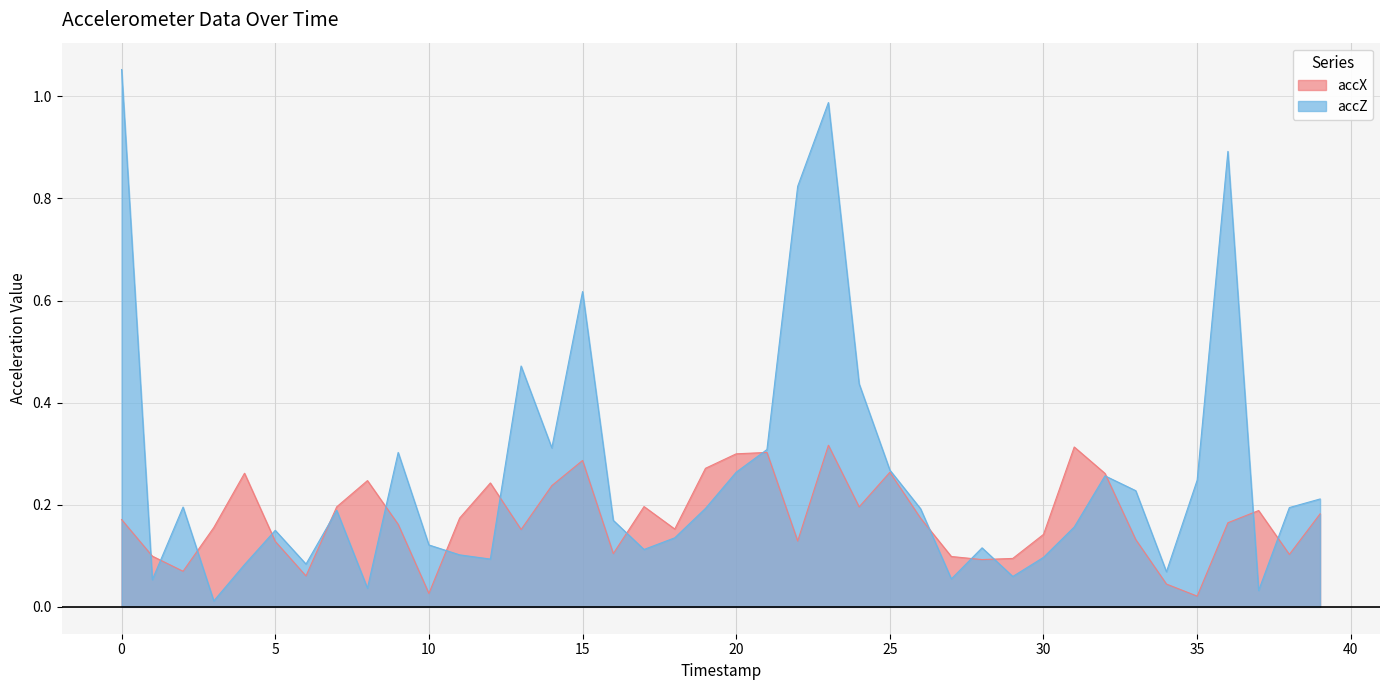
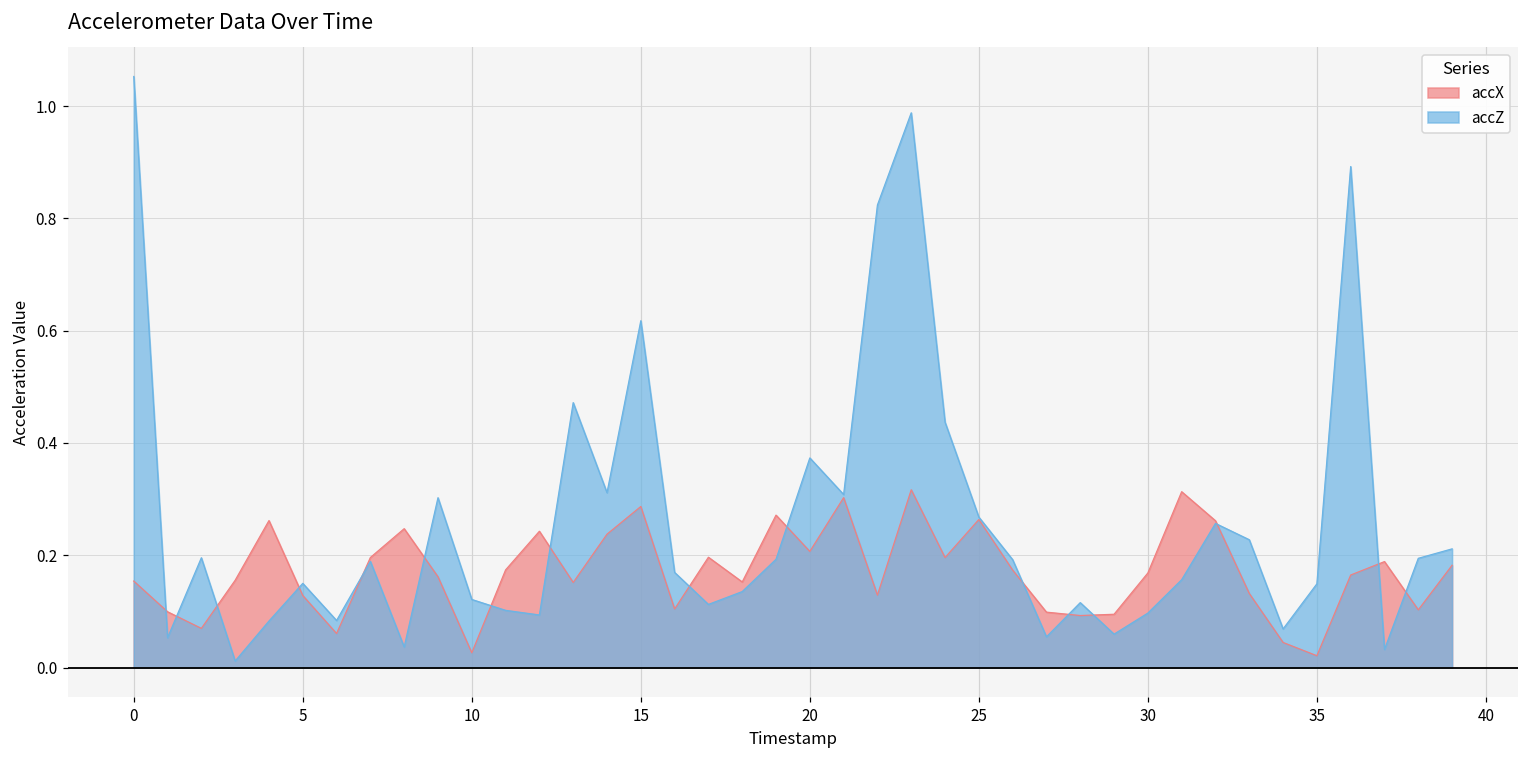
accX, 0: 0.17 -> 0.15
accX, 20: 0.30 -> 0.21
accZ, 20: 0.26 -> 0.37
accX, 30: 0.14 -> 0.17
accZ, 35: 0.25 -> 0.15
